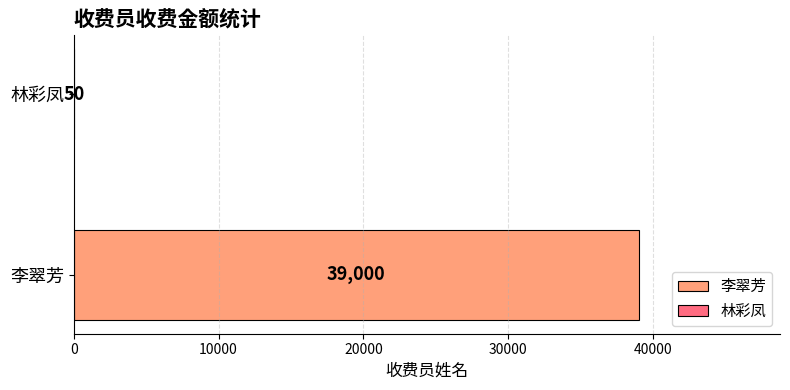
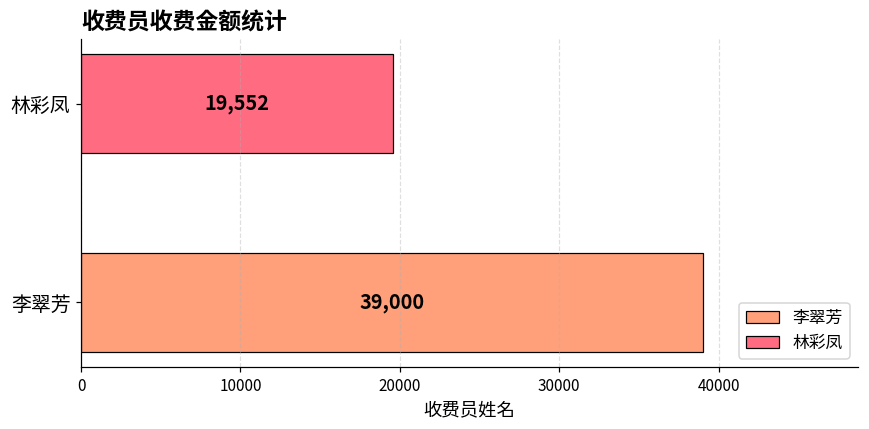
林彩凤: 50 -> 19,552
